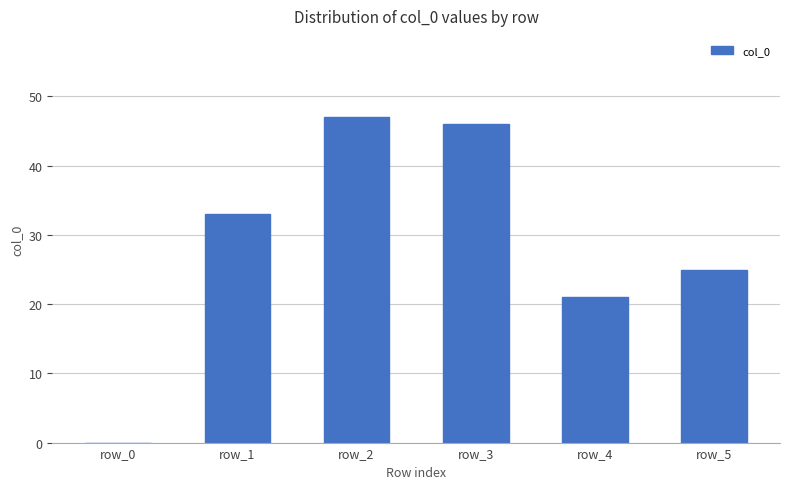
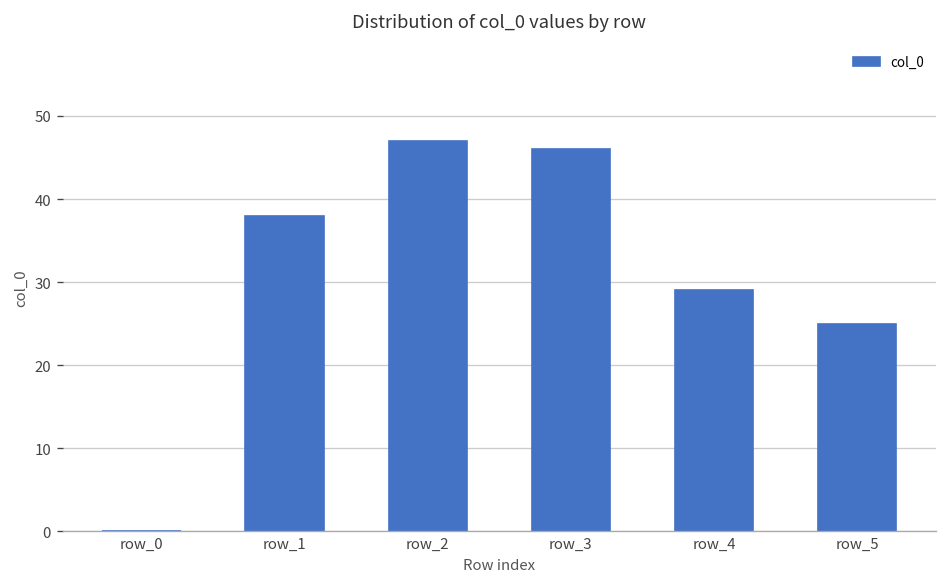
row_1: 33 -> 38
row_4: 21 -> 29
